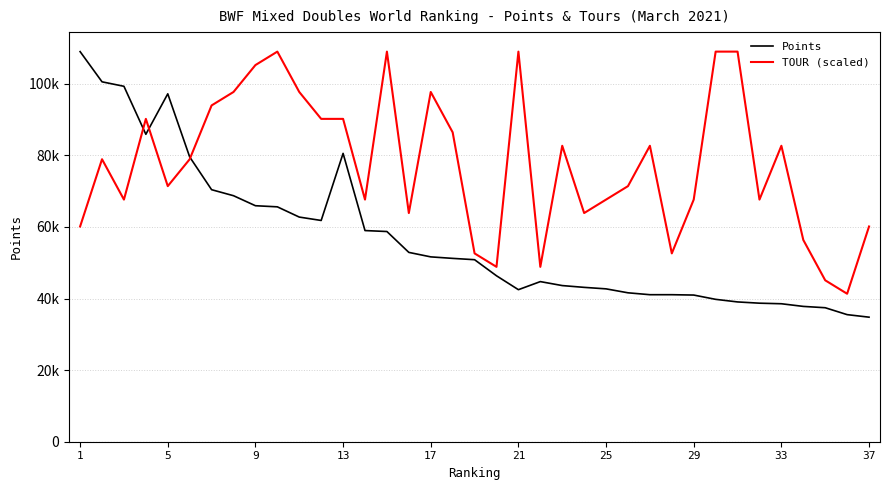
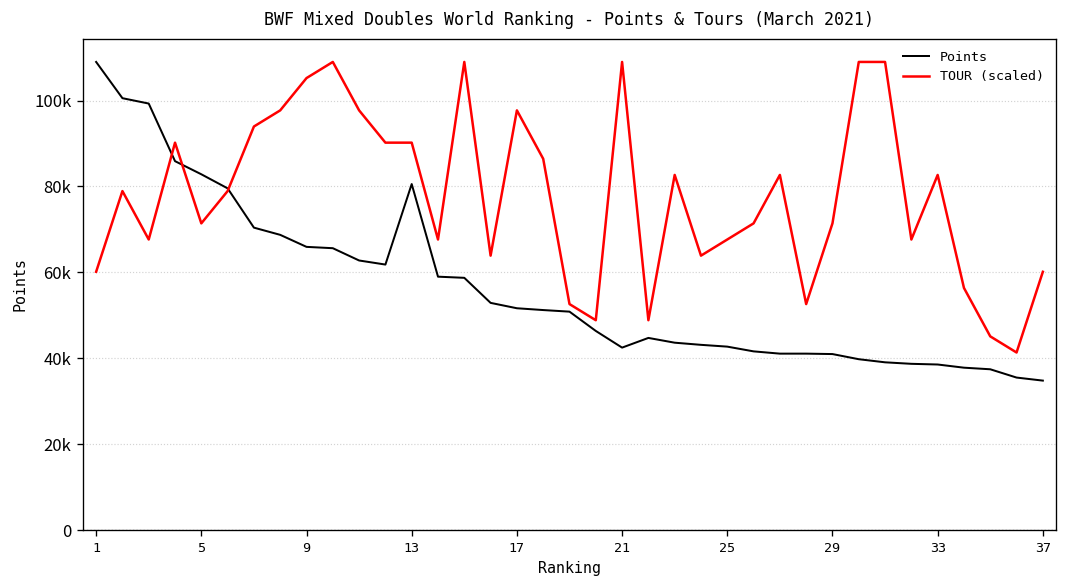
Points, 5: 97000 -> 83000
TOUR (scaled), 29: 68000 -> 71000
